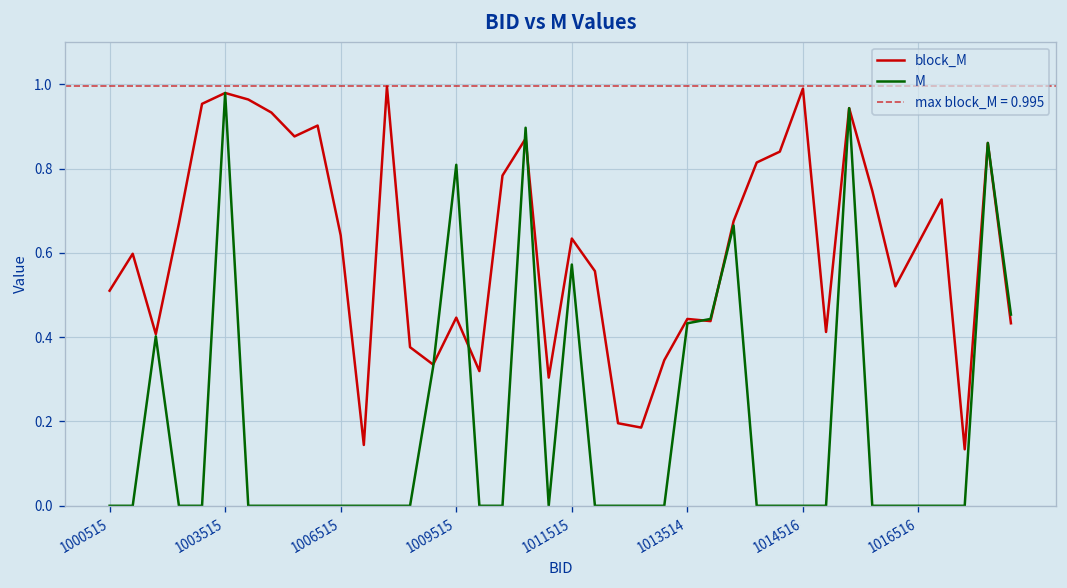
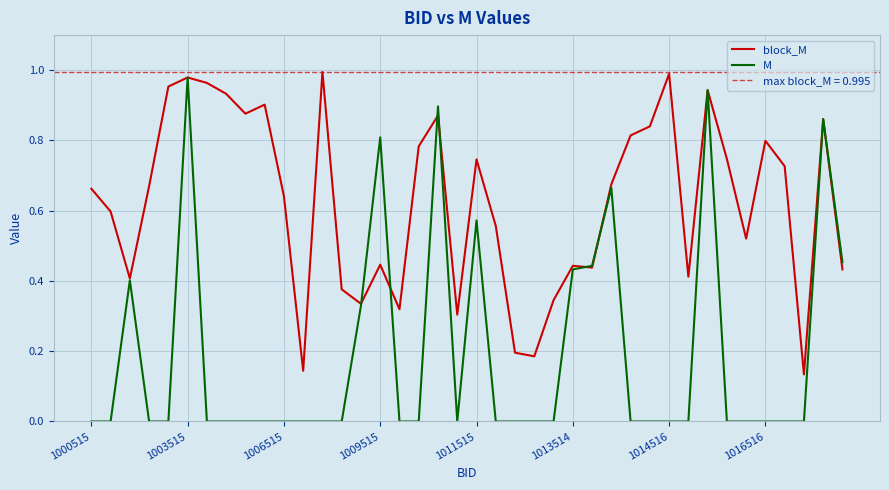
block_M, 1000515: 0.51 -> 0.66
block_M, 1011515: 0.63 -> 0.75
block_M, 1016516: 0.62 -> 0.80
